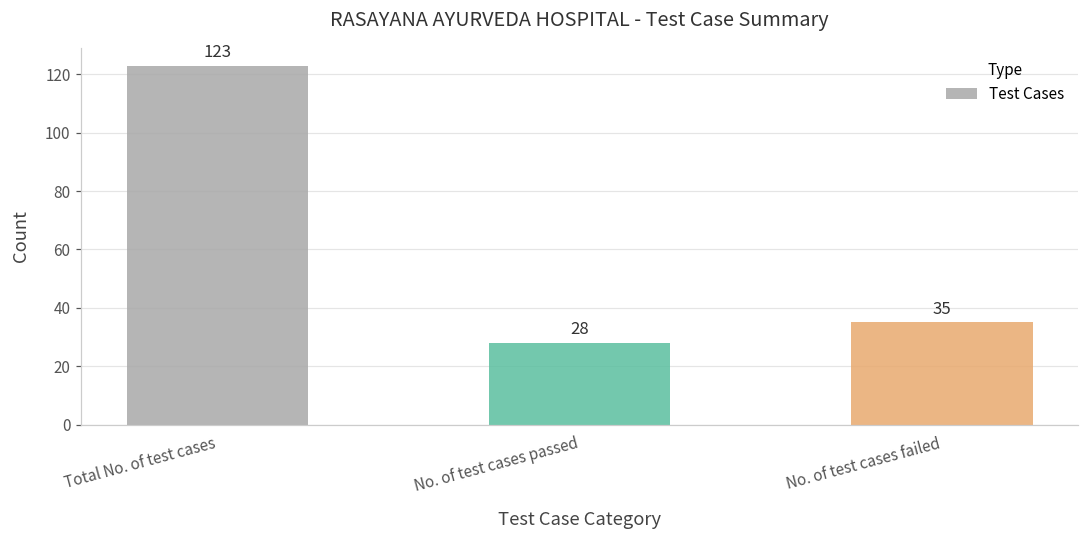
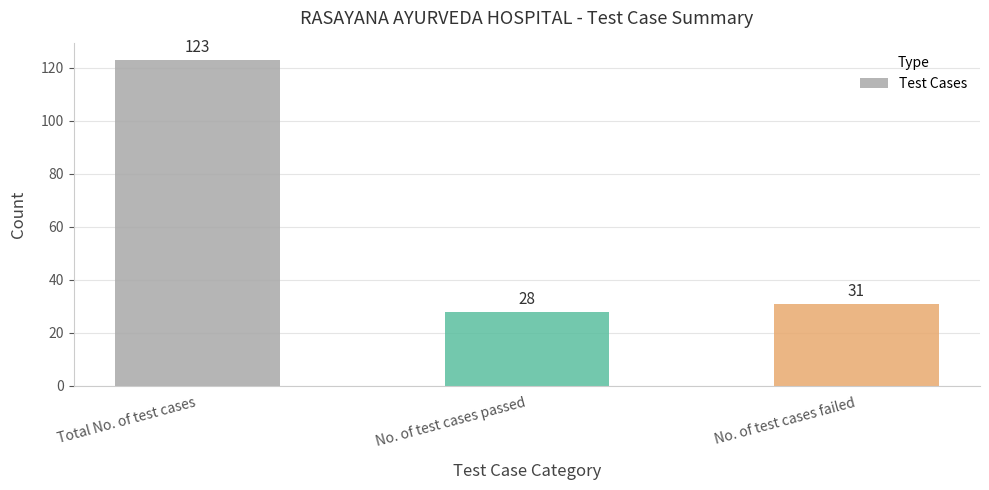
No. of test cases failed: 35 -> 31
